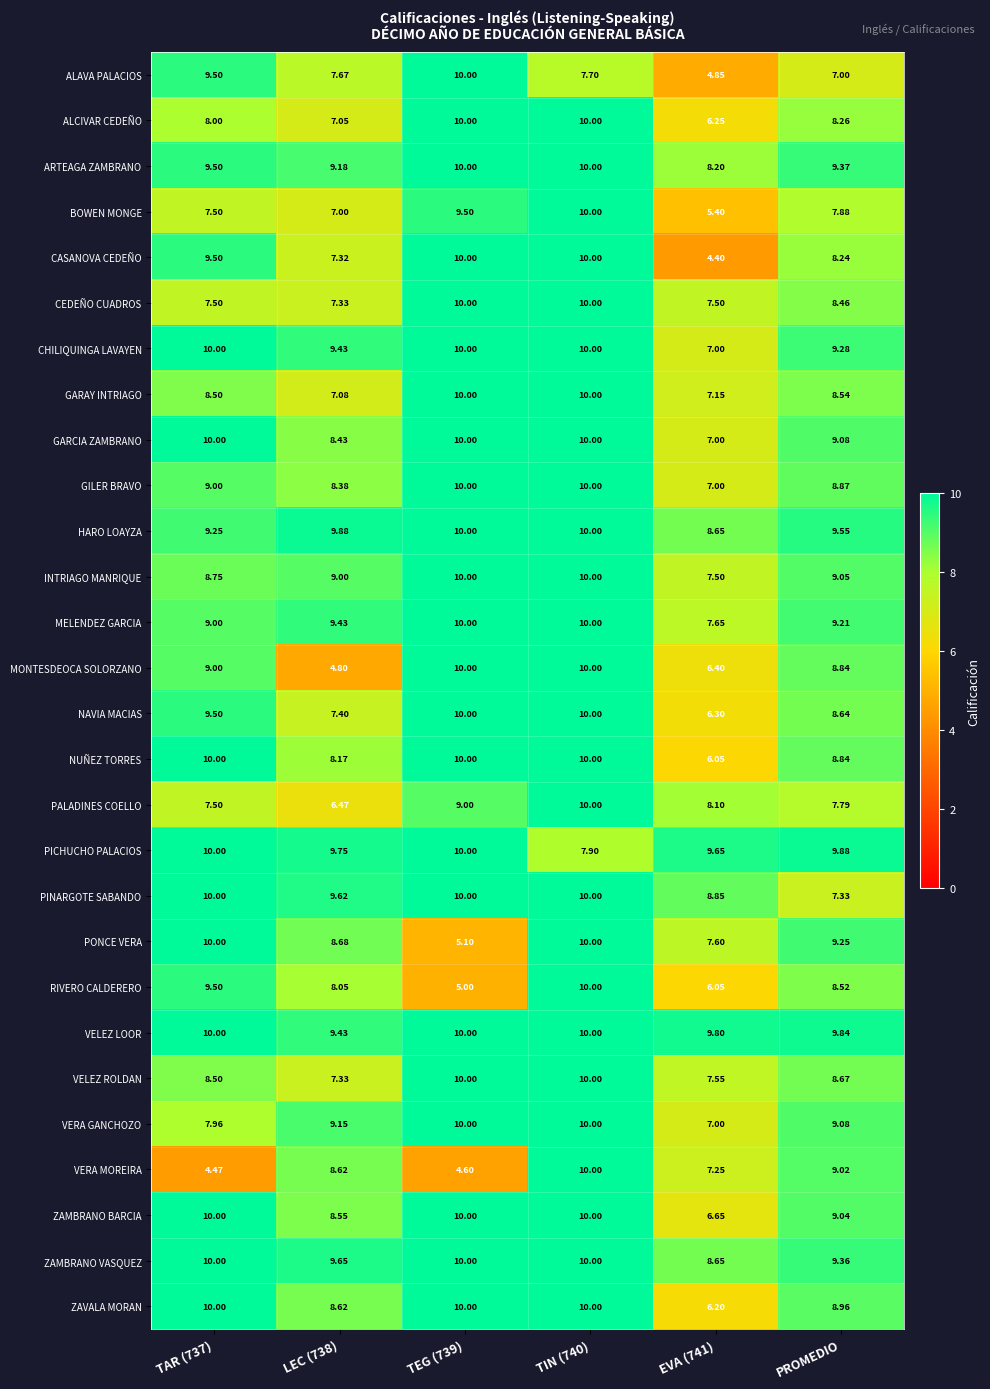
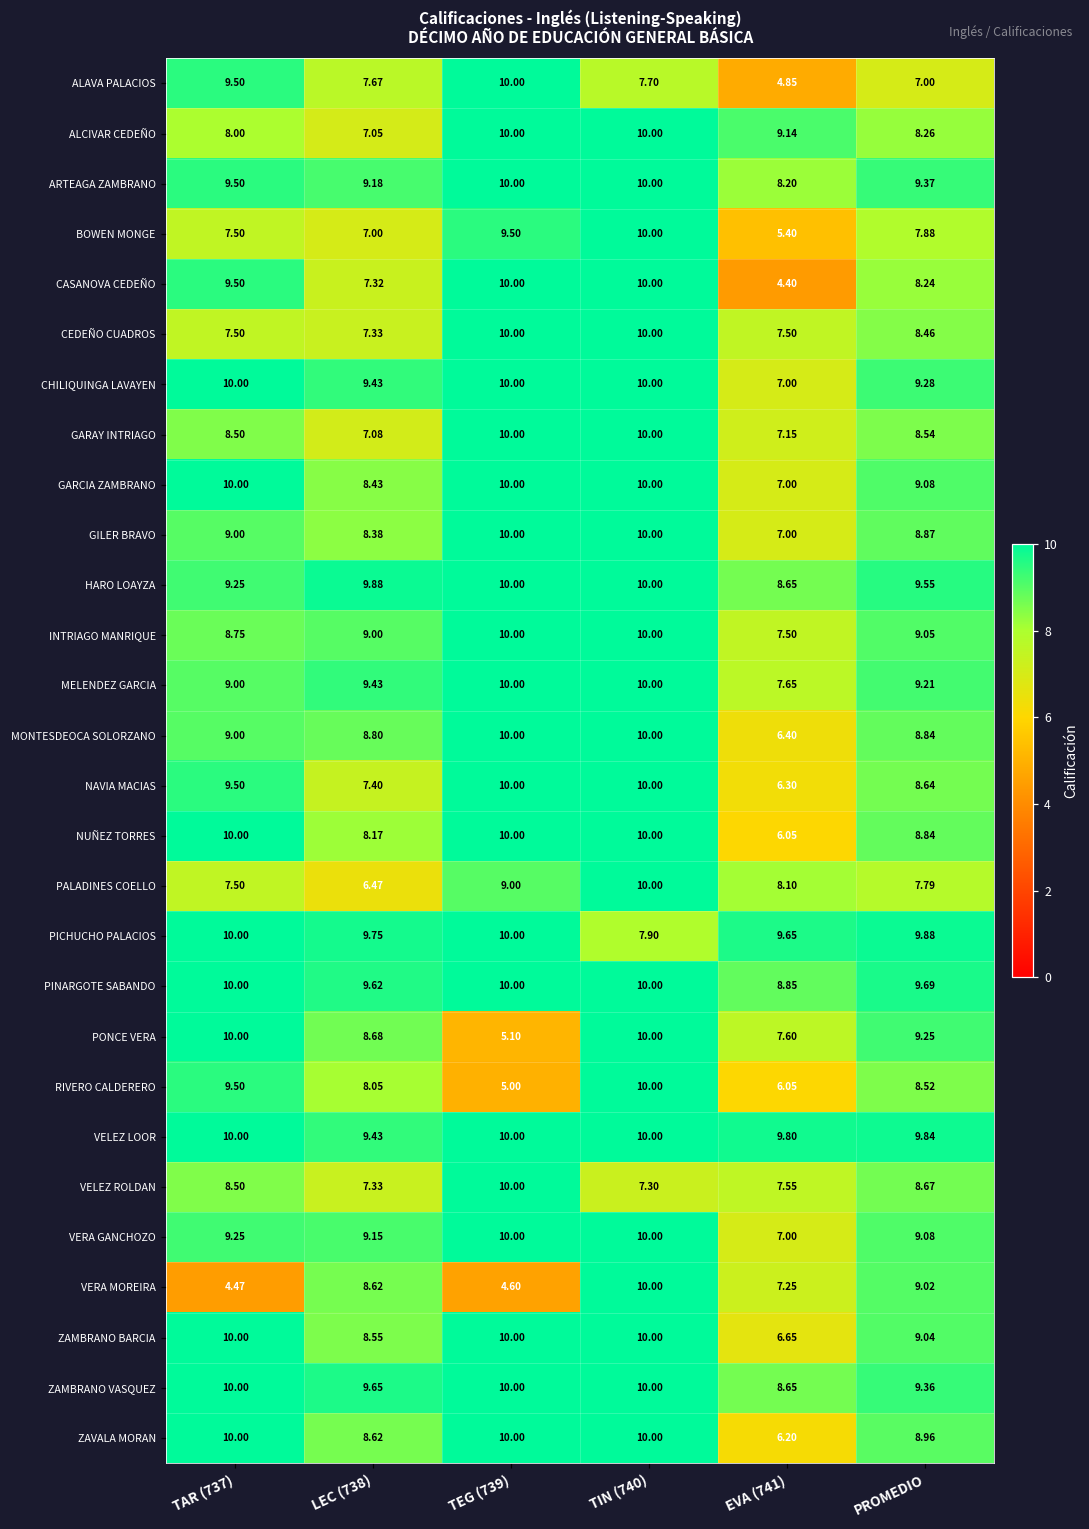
ALCIVAR CEDEÑO, EVA (741): 6.25 -> 9.14
MONTESDEOCA SOLORZANO, LEC (738): 4.80 -> 8.80
PINARGOTE SABANDO, PROMEDIO: 7.33 -> 9.69
VELEZ ROLDAN, TIN (740): 10.00 -> 7.30
VERA GANCHOZO, TAR (737): 7.96 -> 9.25
